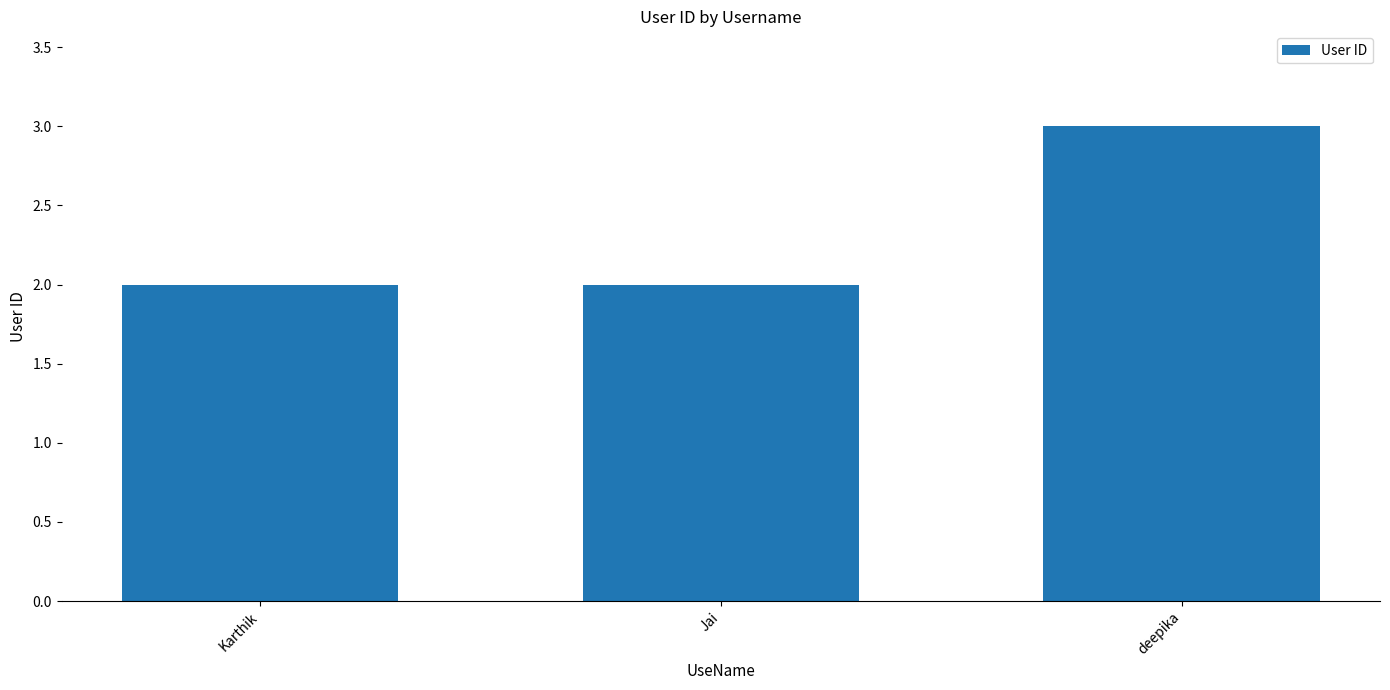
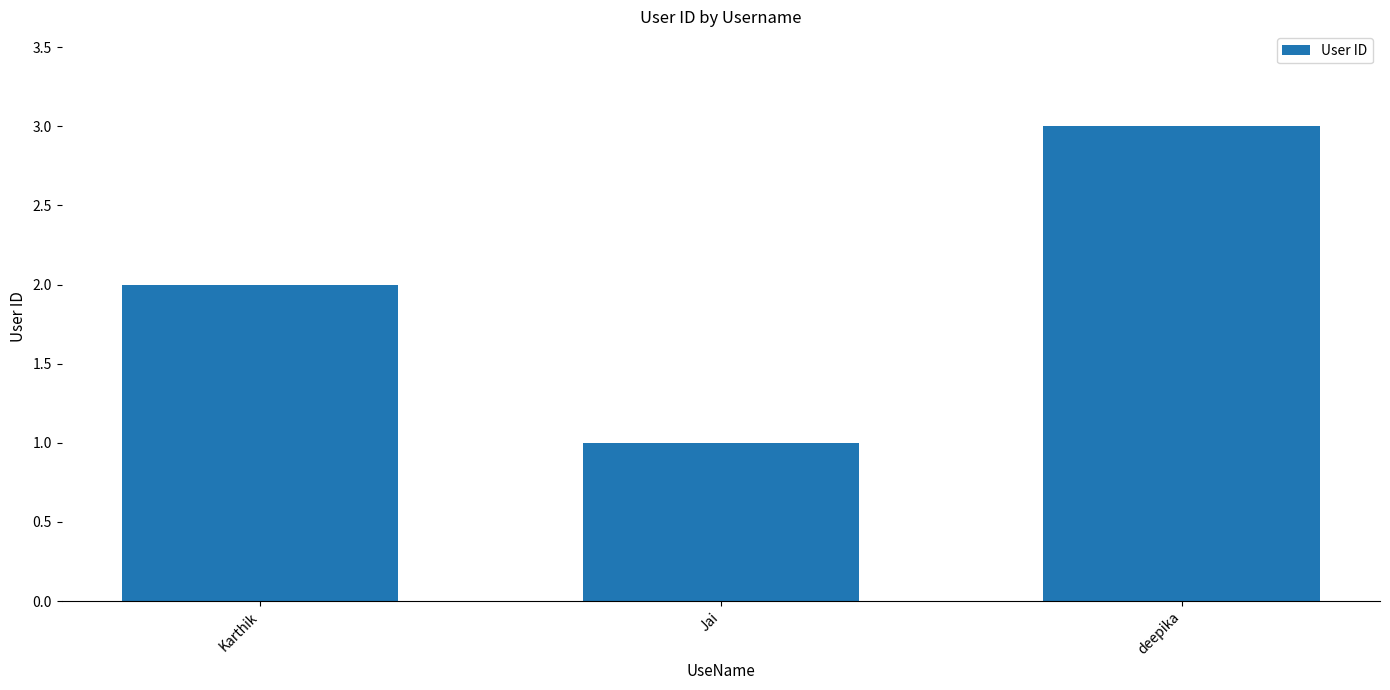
Jai: 2 -> 1
